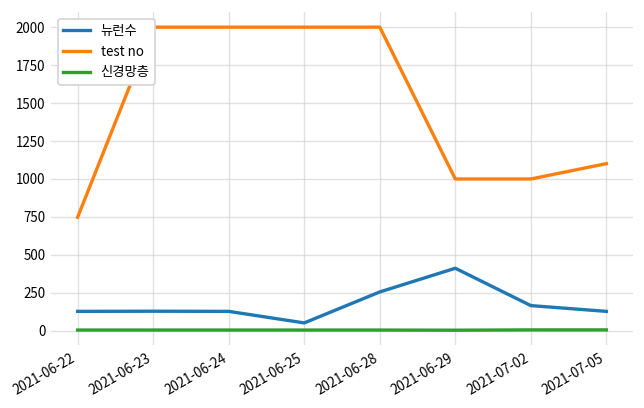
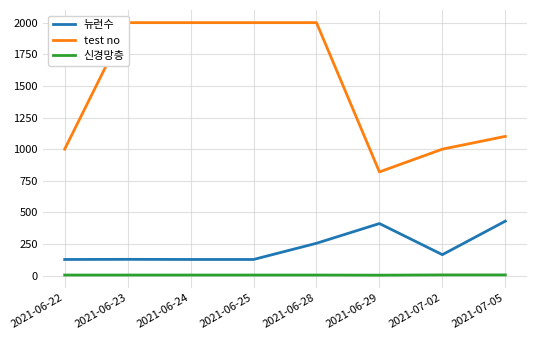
test no, 2021-06-22: 750 -> 1000
뉴런수, 2021-06-25: 50 -> 130
test no, 2021-06-29: 1000 -> 820
뉴런수, 2021-07-05: 130 -> 430
